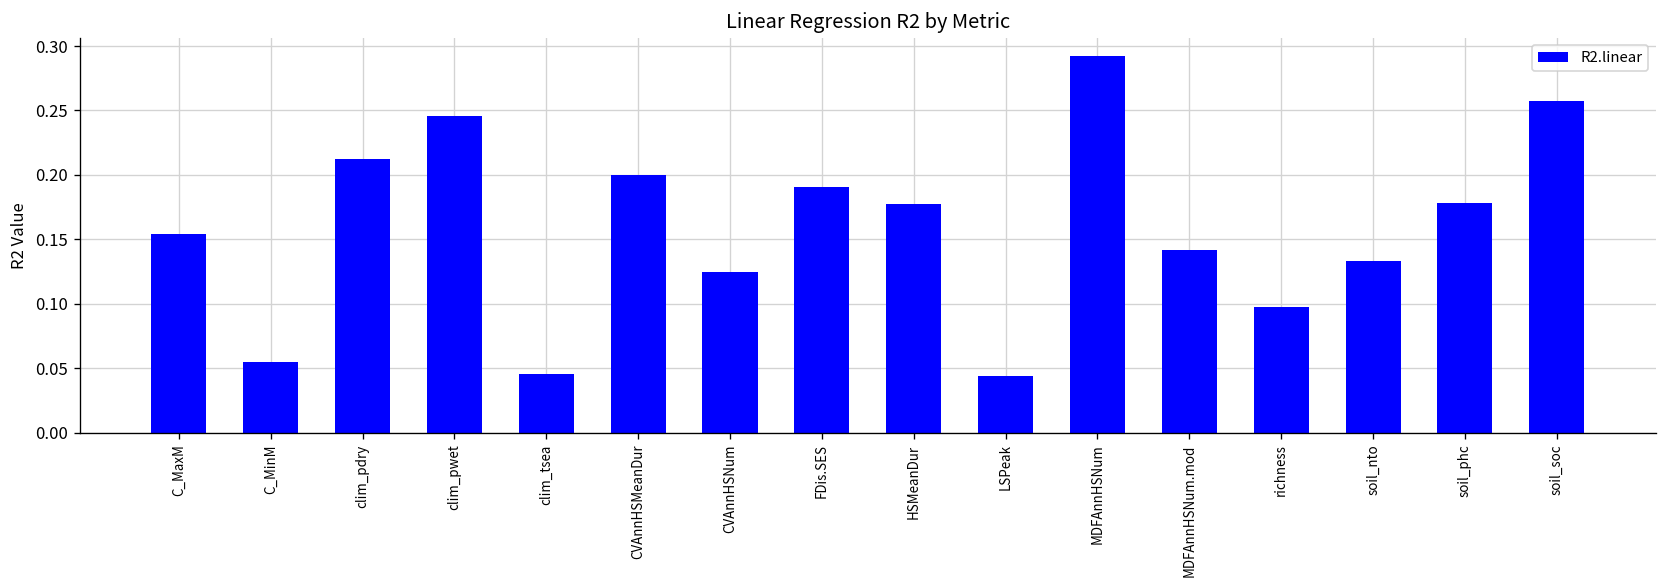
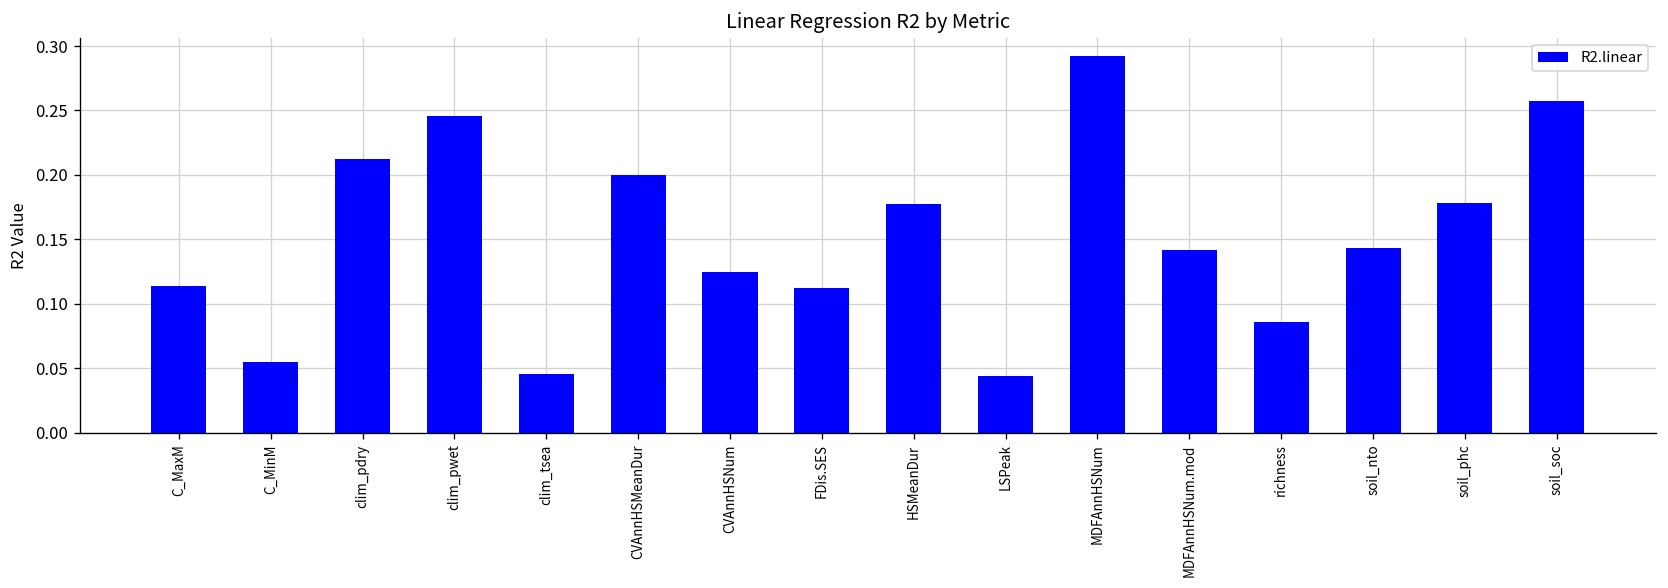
C_MaxM: 0.154 -> 0.114
FDis.SES: 0.191 -> 0.113
richness: 0.098 -> 0.086
soil_nto: 0.133 -> 0.144
